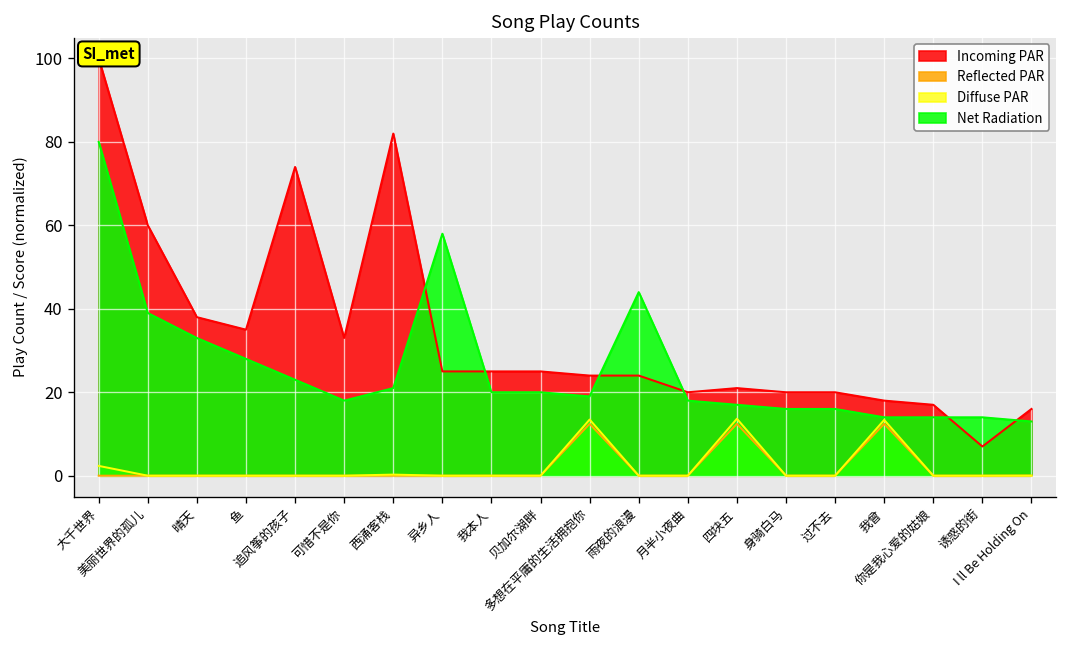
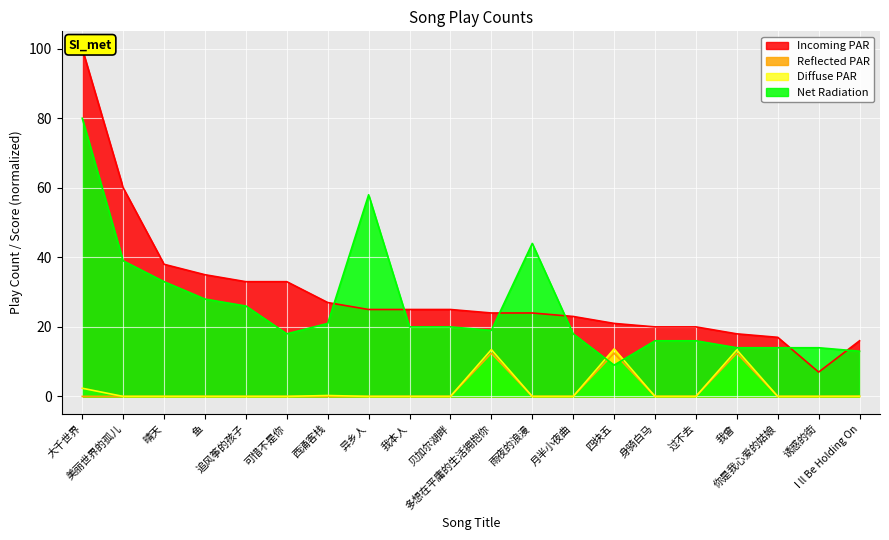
Incoming PAR, 追风筝的孩子: 74 -> 33
Net Radiation, 追风筝的孩子: 23 -> 26
Incoming PAR, 西涌客栈: 82 -> 27
Incoming PAR, 月半小夜曲: 20 -> 23
Net Radiation, 四块五: 17 -> 9
